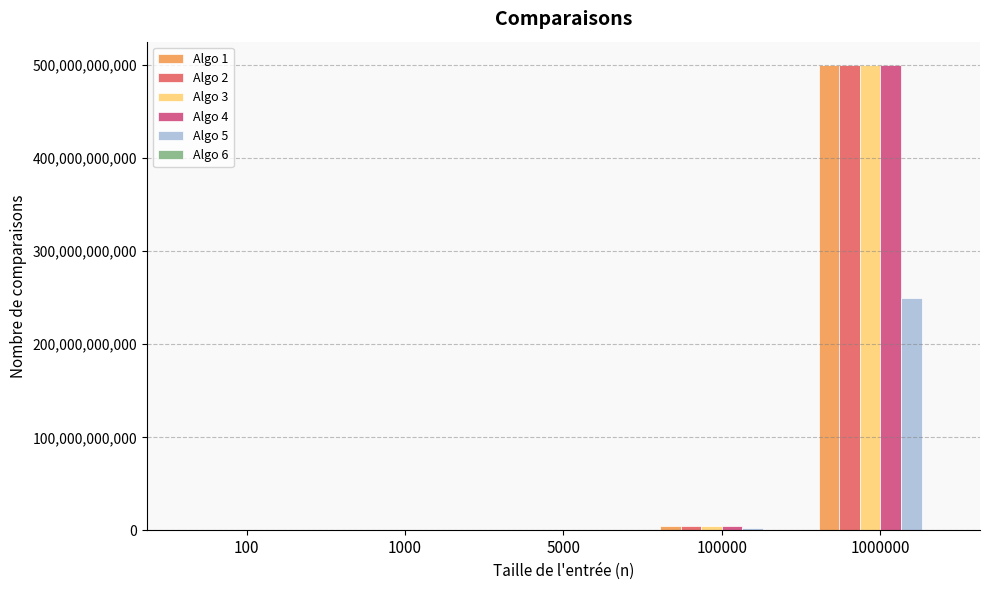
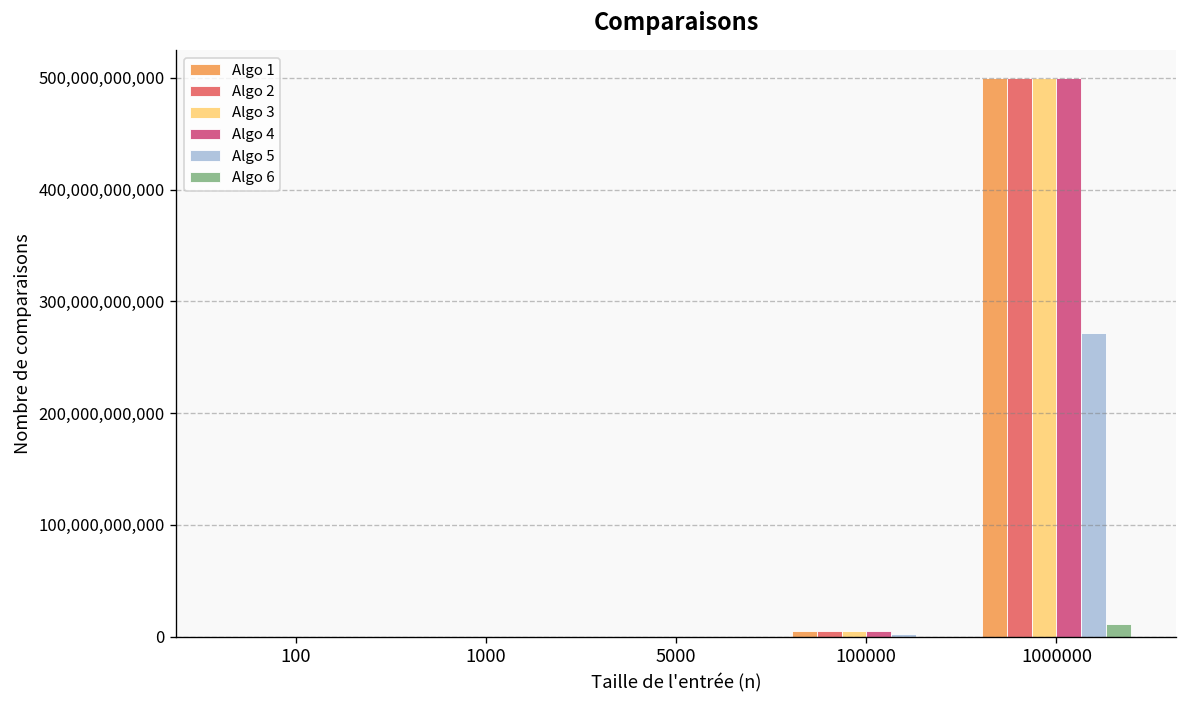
Algo 5, 1000000: 250,000,000,000 -> 270,000,000,000
Algo 6, 1000000: 0 -> 10,000,000,000
